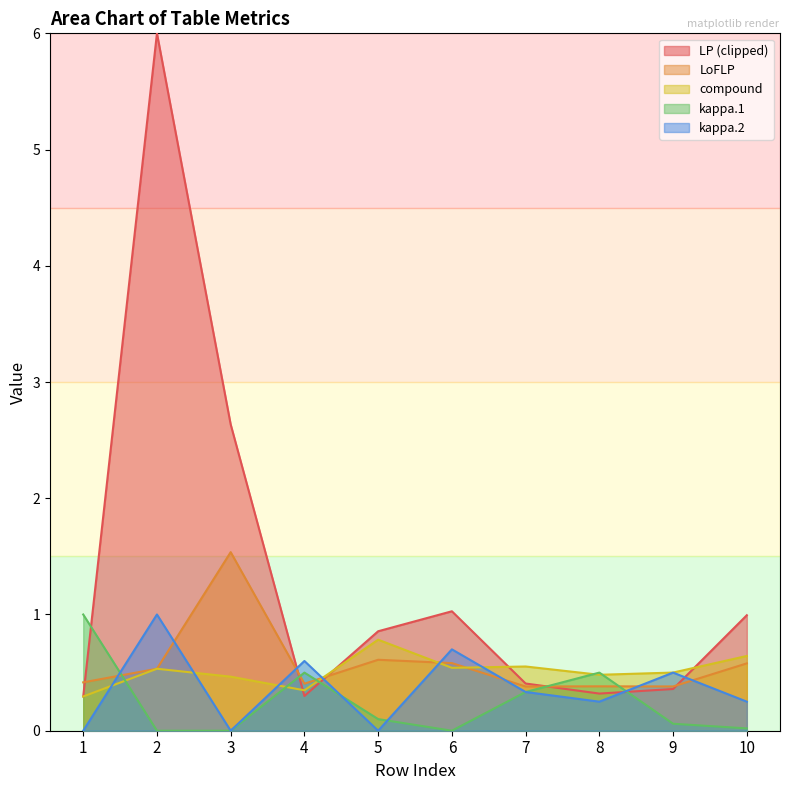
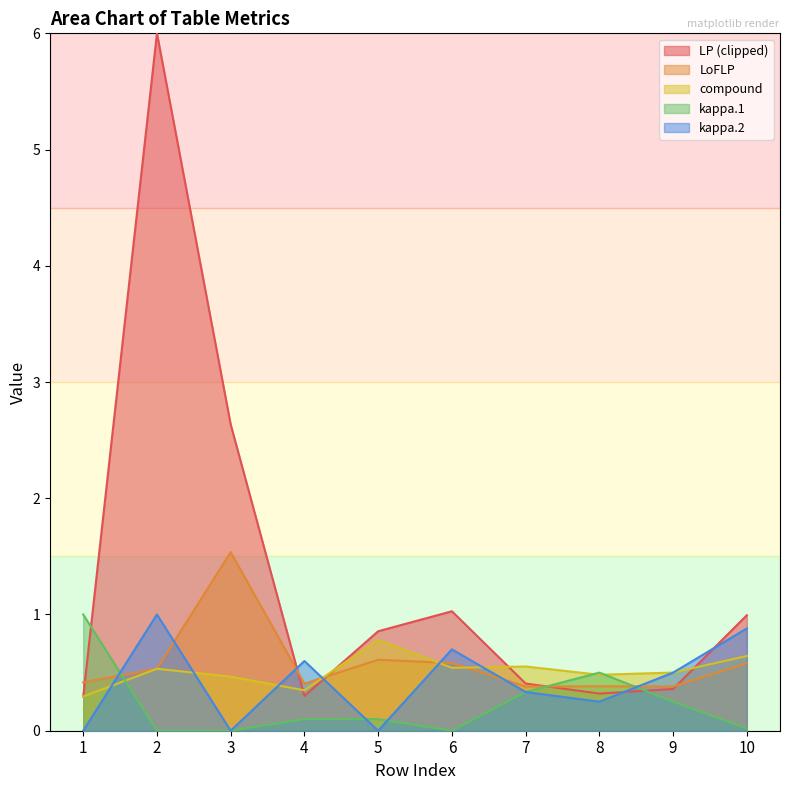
kappa.1, 4: 0.5 -> 0.1
kappa.1, 9: 0.06 -> 0.25
kappa.2, 10: 0.25 -> 0.88
